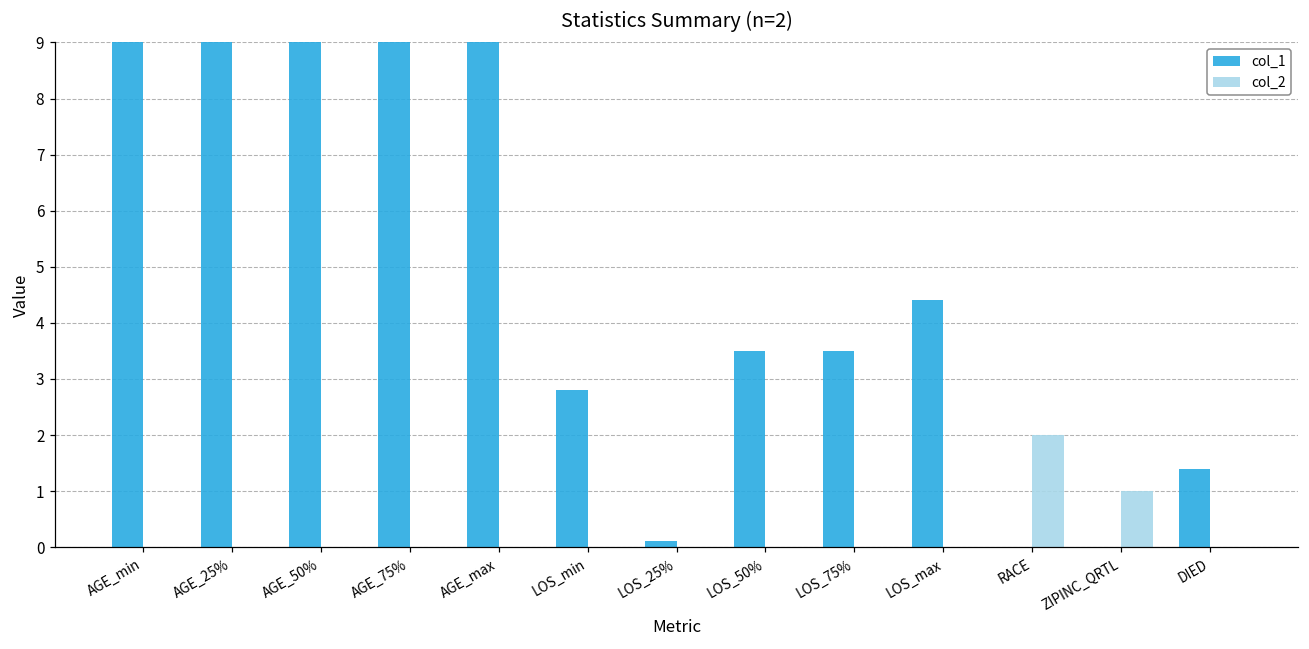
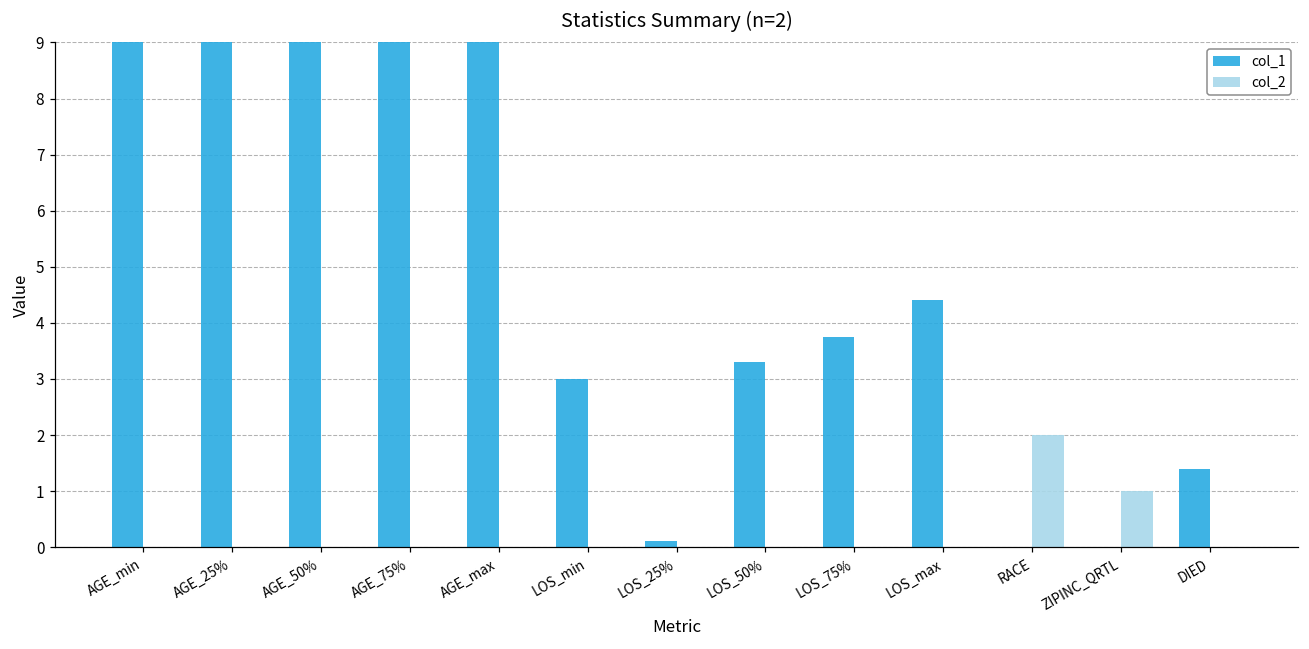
col_1, LOS_min: 2.8 -> 3.0
col_1, LOS_50%: 3.5 -> 3.3
col_1, LOS_75%: 3.5 -> 3.8
